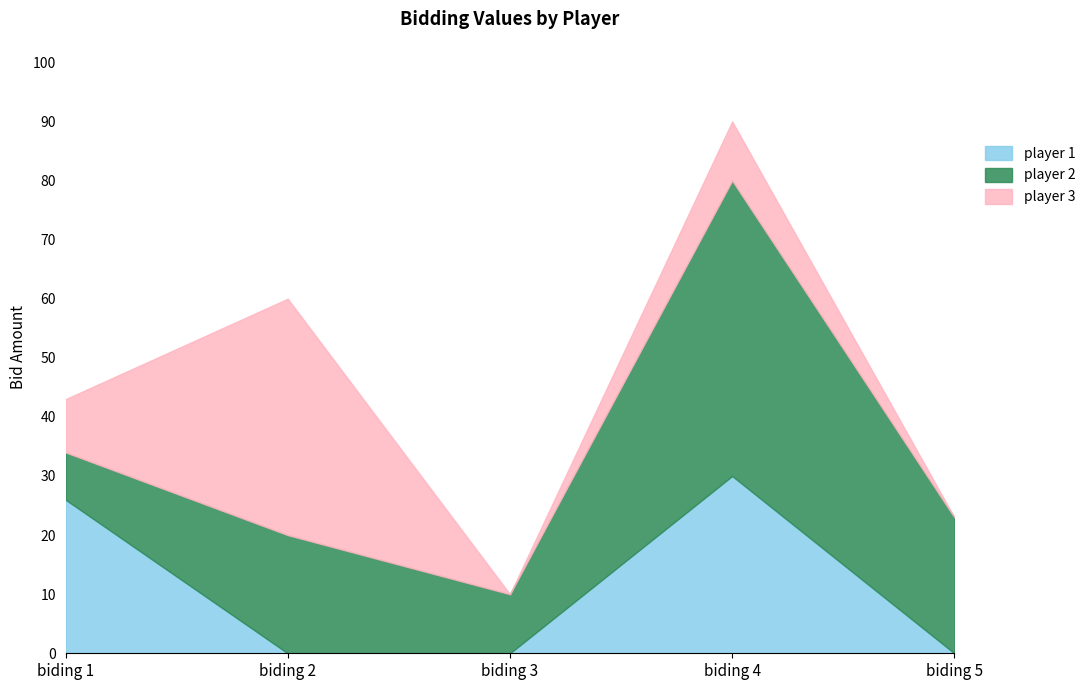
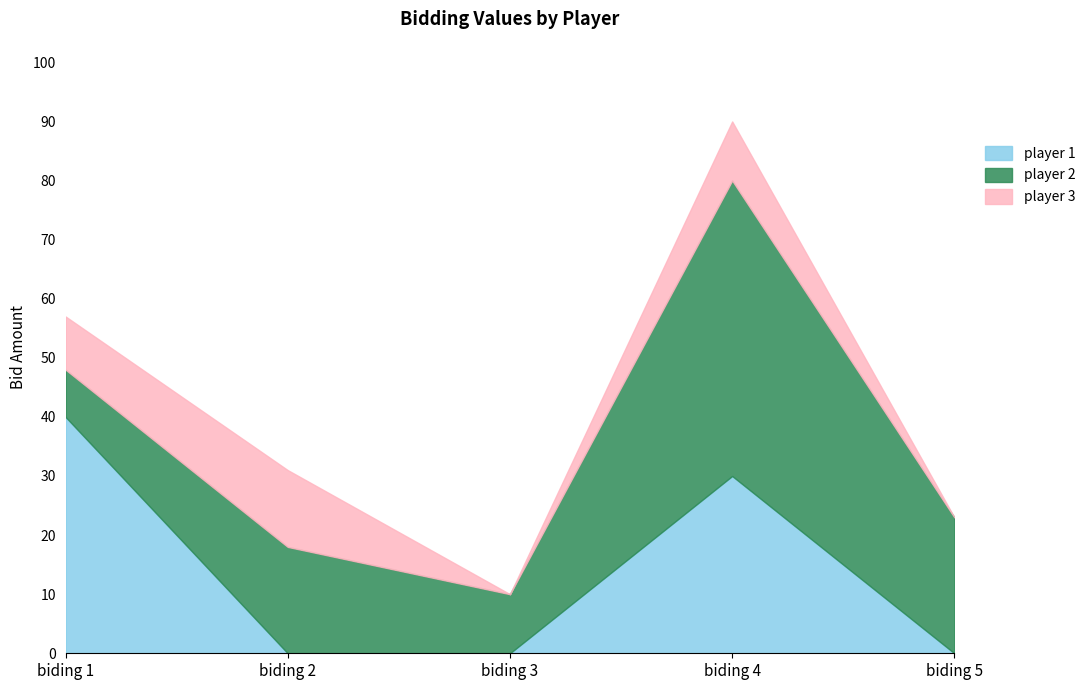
player 1, biding 1: 26 -> 40
player 2, biding 2: 20 -> 18
player 3, biding 2: 40 -> 13
